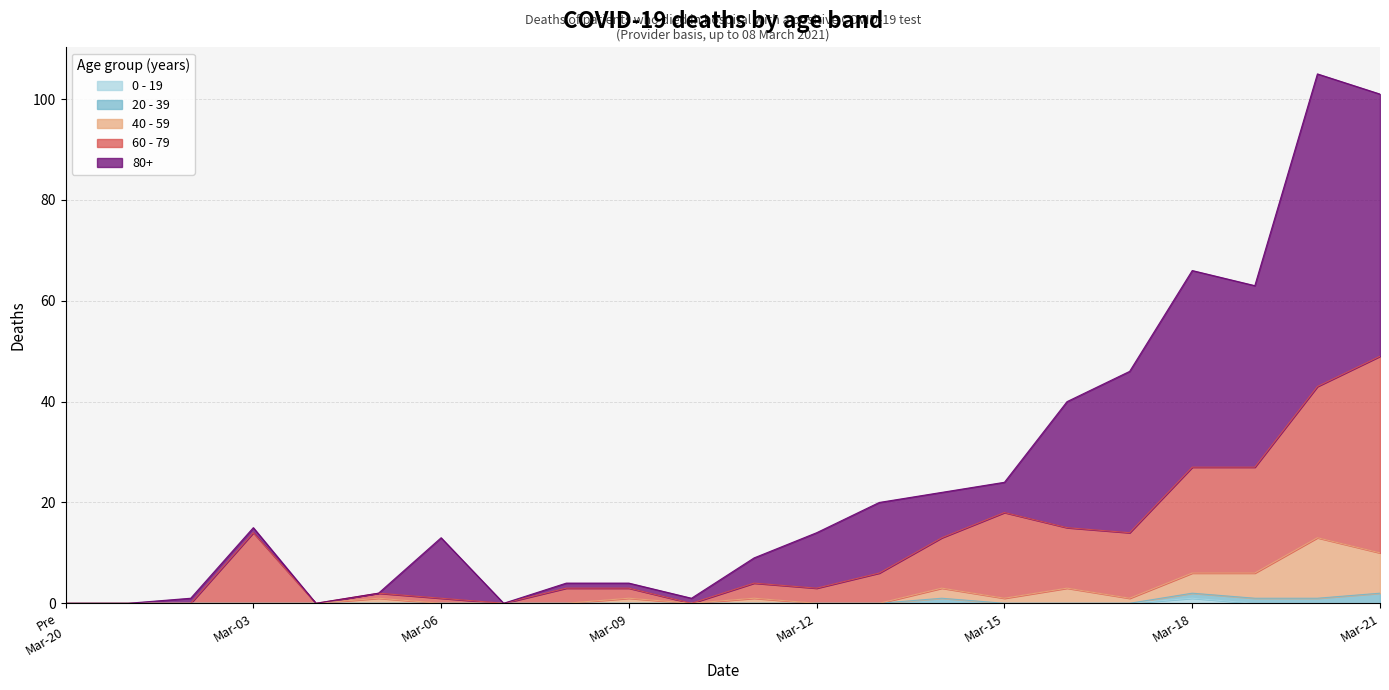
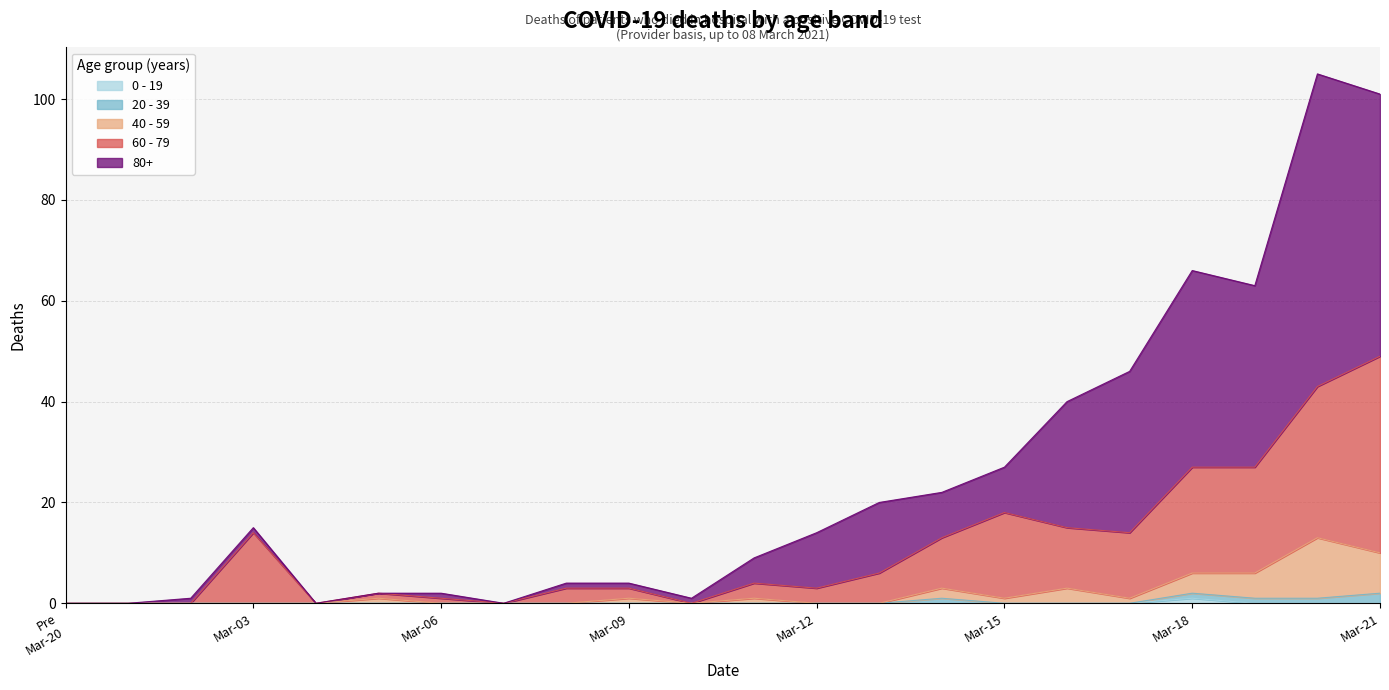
80+, Mar-06: 12 -> 1
80+, Mar-15: 6 -> 9
